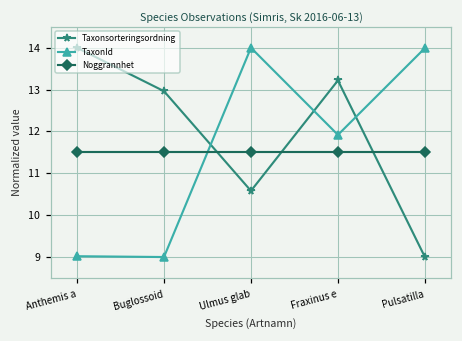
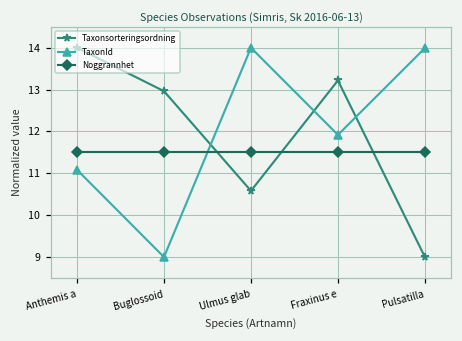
TaxonId, Anthemis a: 9.0 -> 11.1
